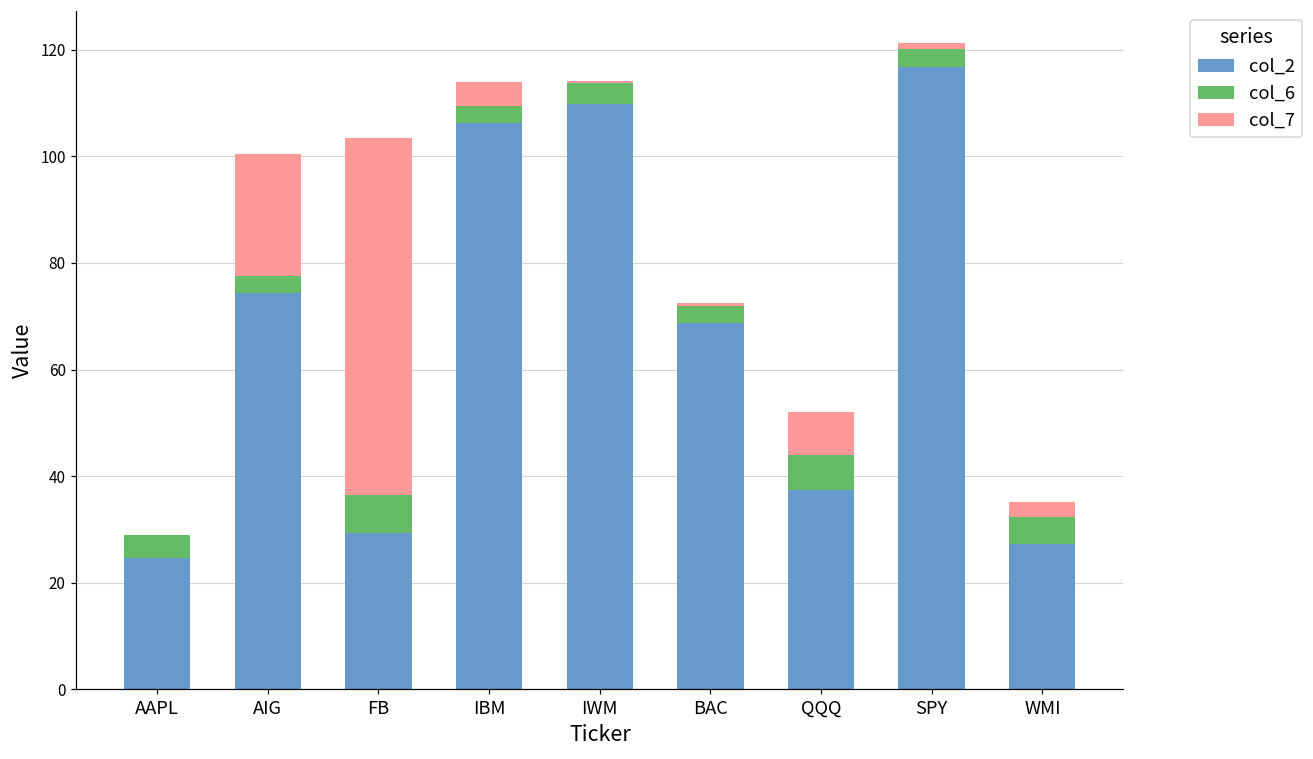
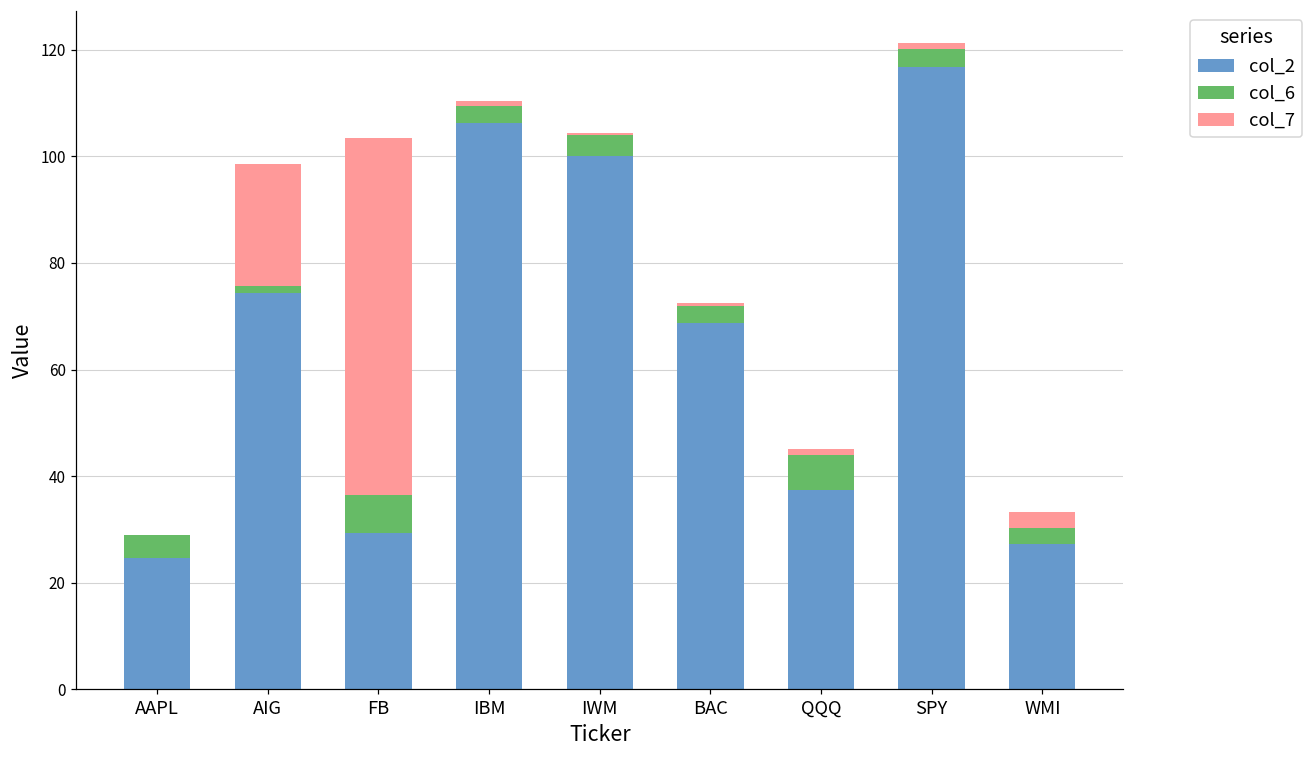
col_6, AIG: 3 -> 1
col_7, IBM: 4 -> 1
col_2, IWM: 110 -> 100
col_7, QQQ: 8 -> 1
col_6, WMI: 5 -> 3
